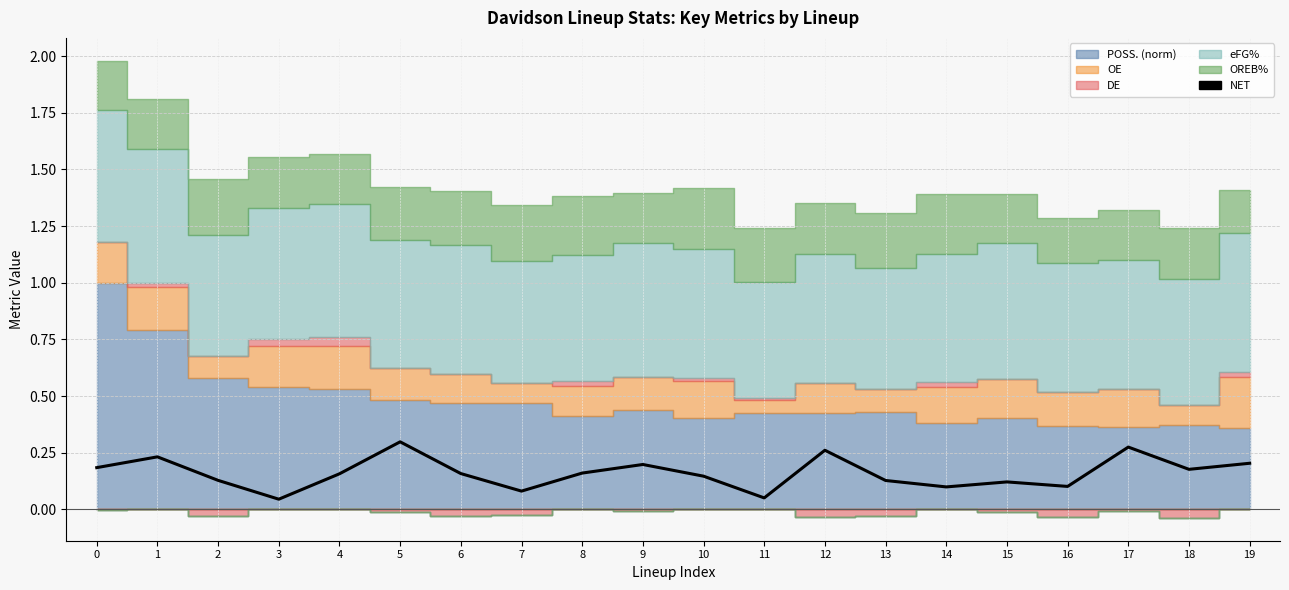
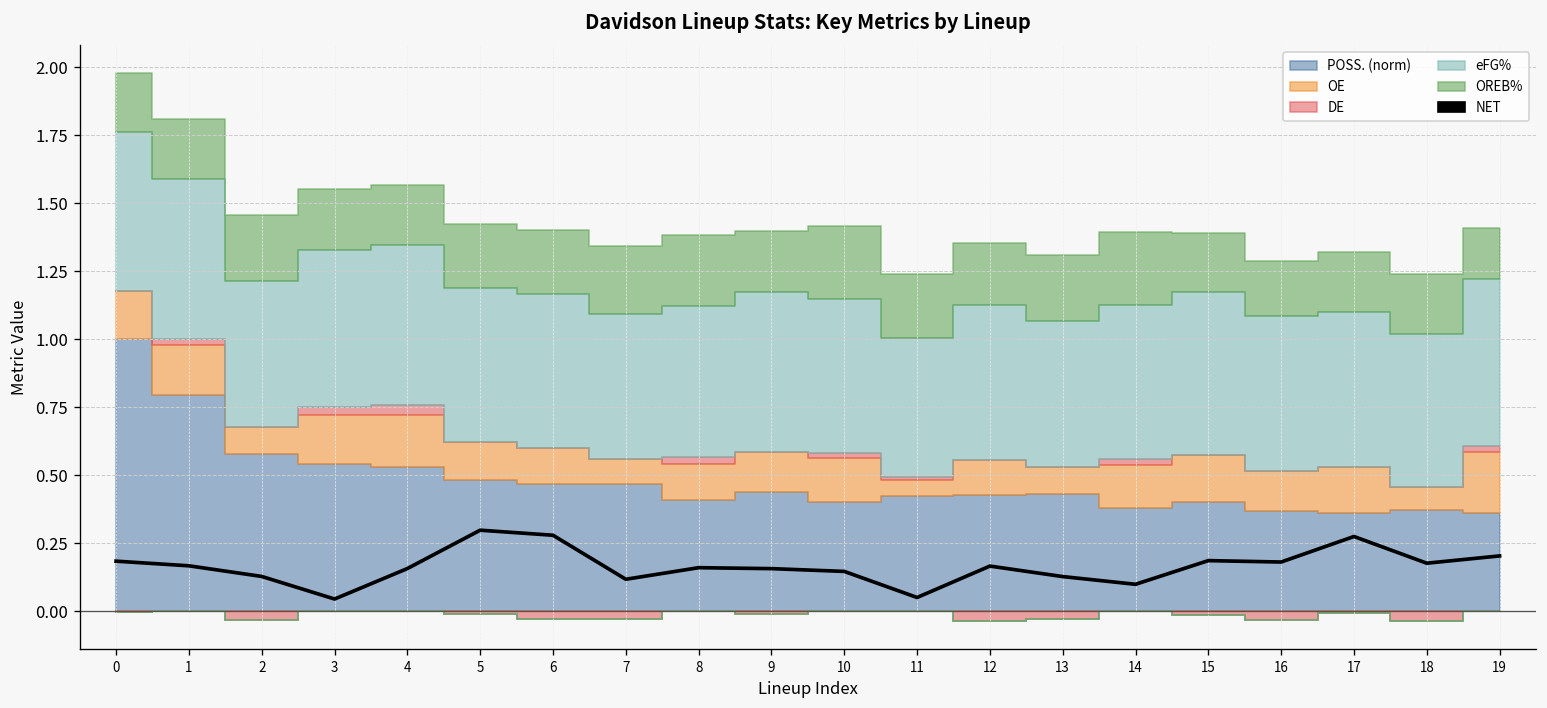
NET, 1: 0.23 -> 0.17
NET, 6: 0.16 -> 0.28
NET, 7: 0.08 -> 0.12
NET, 9: 0.20 -> 0.16
NET, 12: 0.26 -> 0.17
NET, 15: 0.12 -> 0.19
NET, 16: 0.10 -> 0.18
